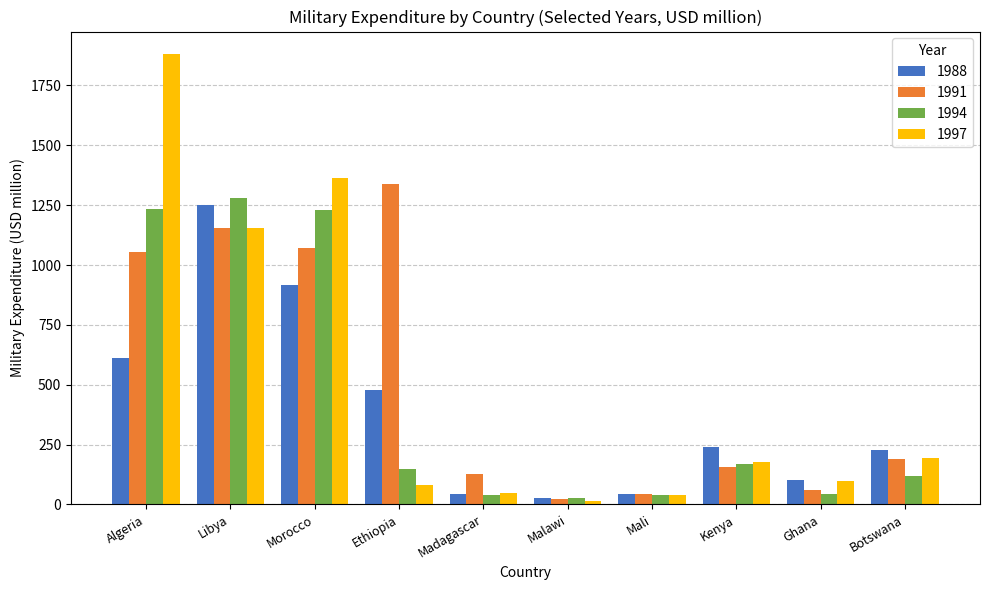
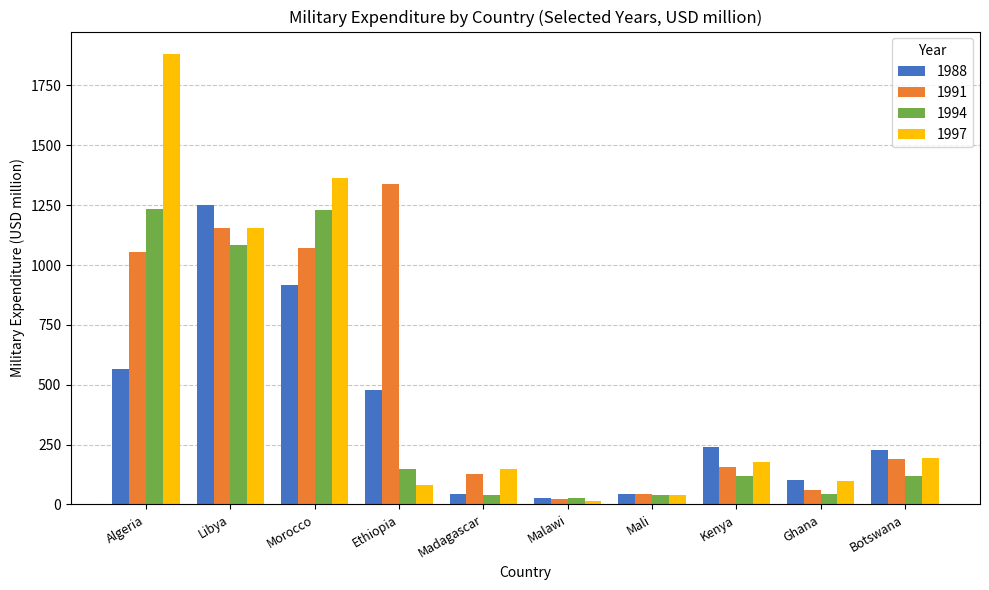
1988, Algeria: 610 -> 570
1994, Libya: 1280 -> 1090
1997, Madagascar: 50 -> 150
1994, Kenya: 170 -> 120
